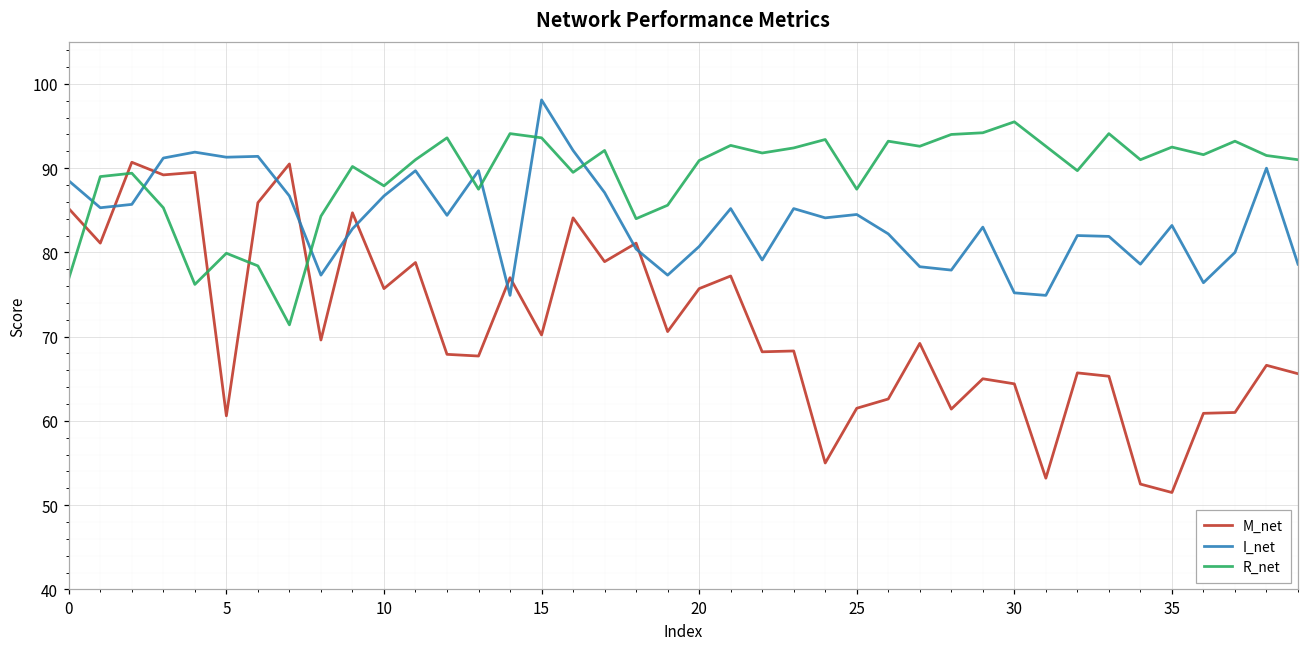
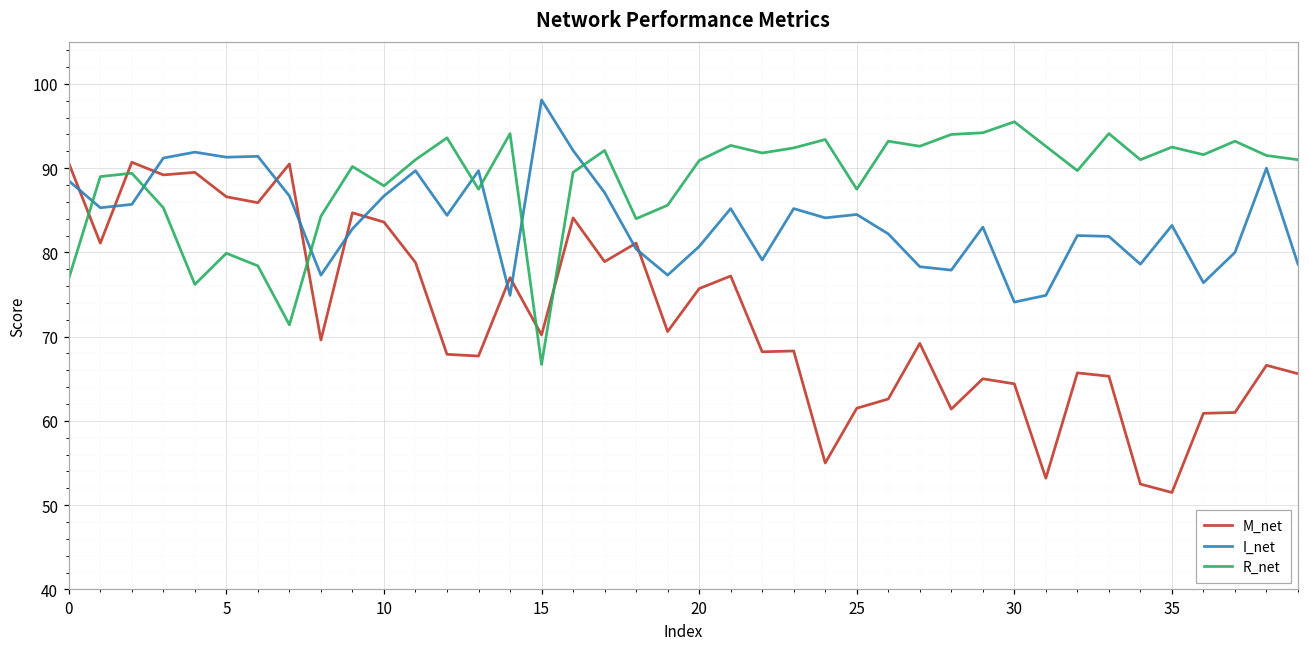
M_net, 0: 85 -> 91
M_net, 5: 61 -> 87
M_net, 10: 76 -> 84
R_net, 15: 94 -> 67
I_net, 30: 75 -> 74
